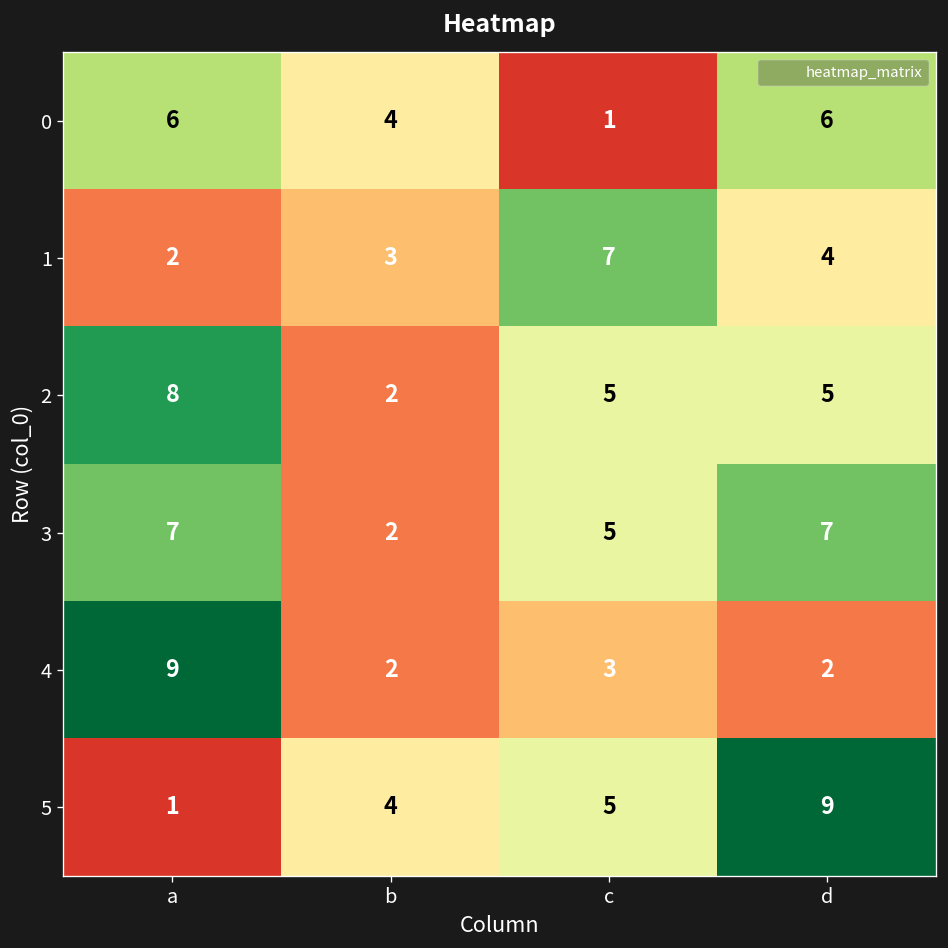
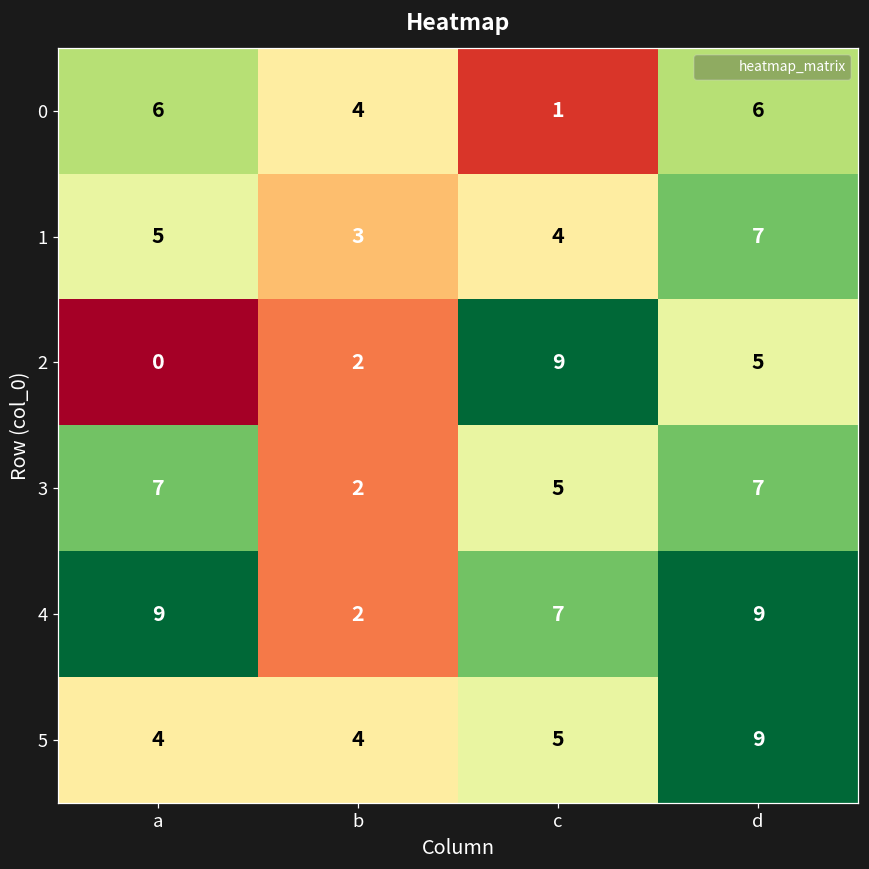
1, a: 2 -> 5
1, c: 7 -> 4
1, d: 4 -> 7
2, a: 8 -> 0
2, c: 5 -> 9
4, c: 3 -> 7
4, d: 2 -> 9
5, a: 1 -> 4
